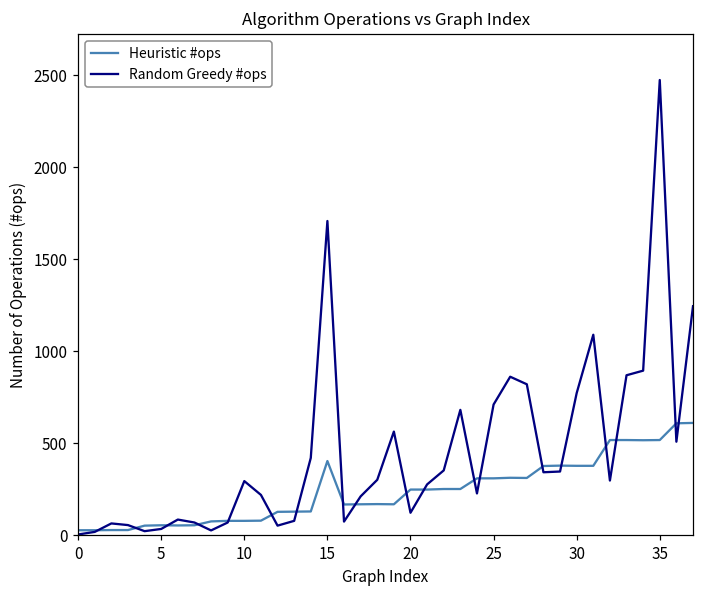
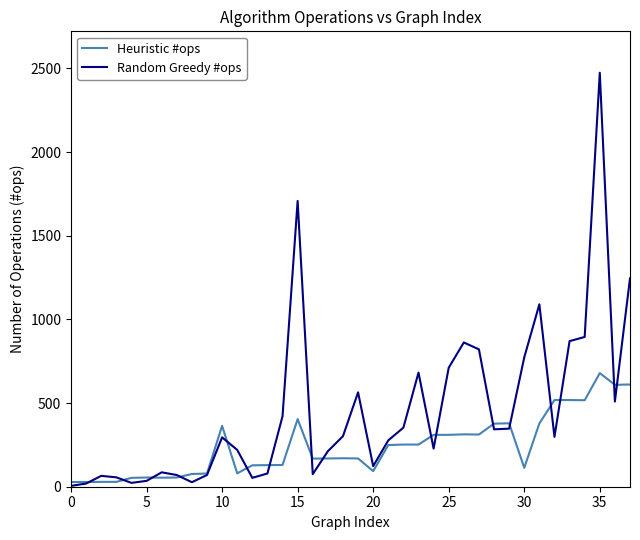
Heuristic #ops, 10: 80 -> 360
Heuristic #ops, 20: 250 -> 90
Heuristic #ops, 30: 380 -> 110
Heuristic #ops, 35: 520 -> 680
